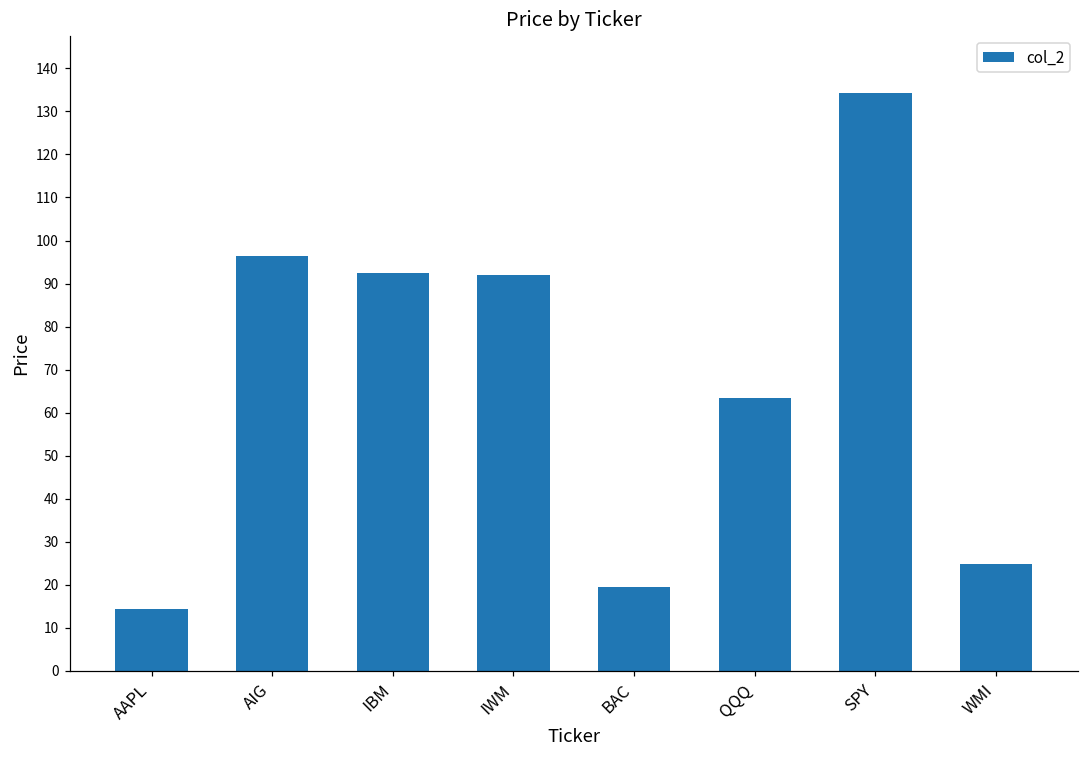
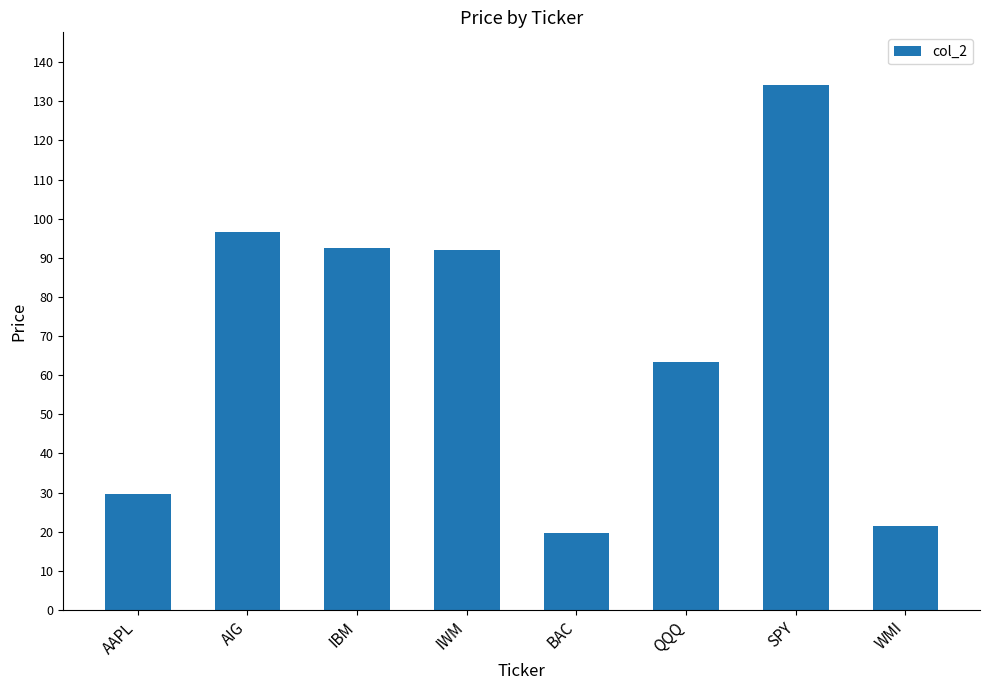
AAPL: 14 -> 30
WMI: 25 -> 21
